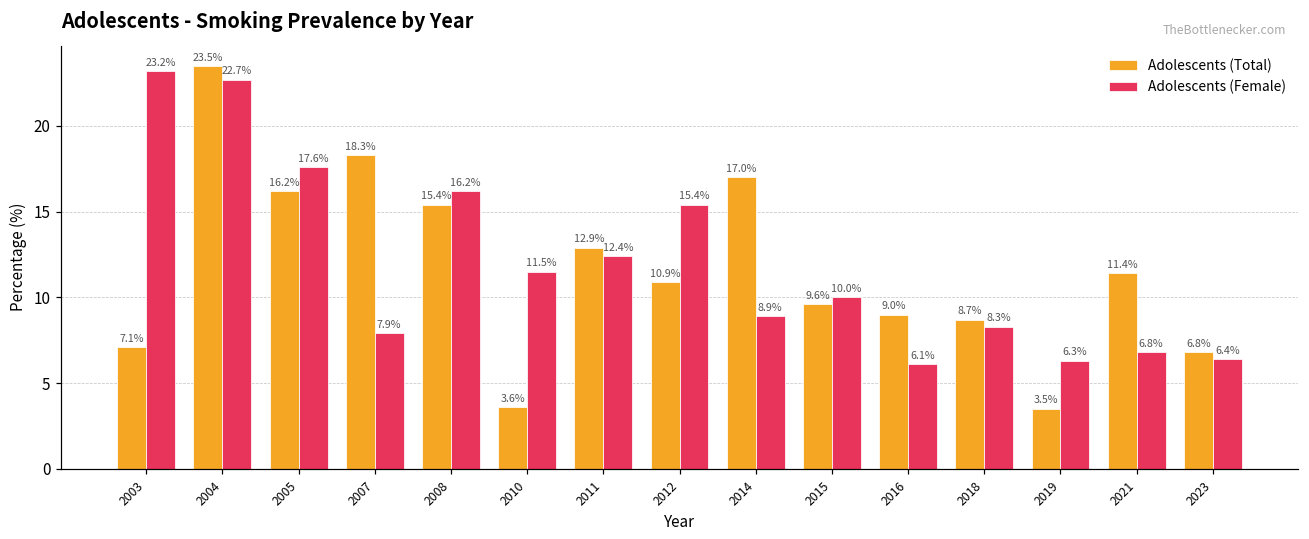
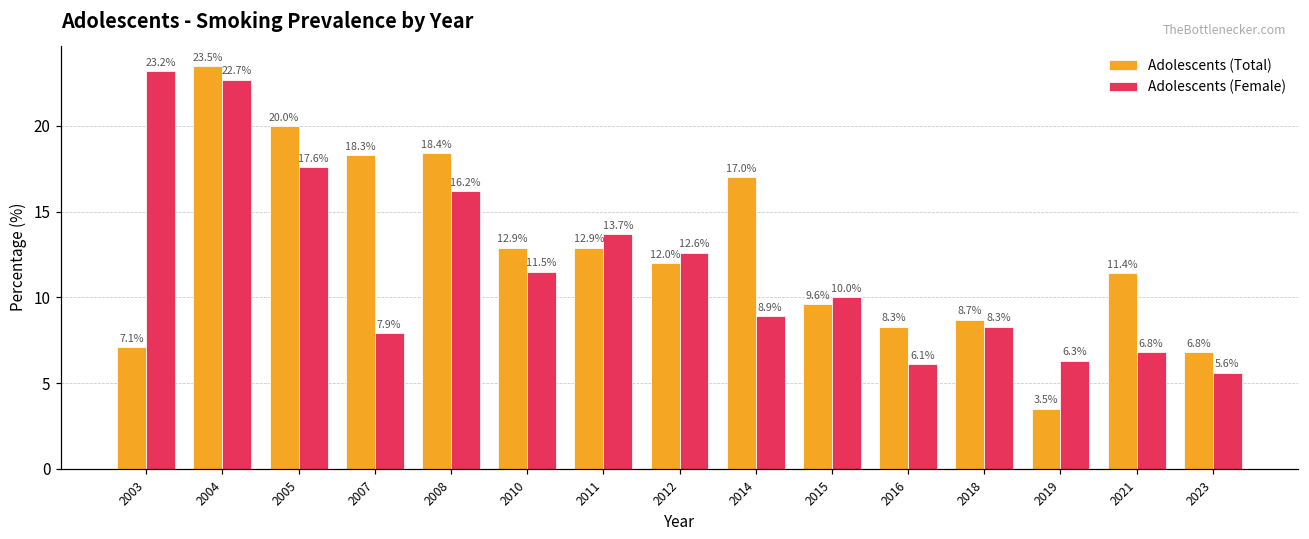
Adolescents (Total), 2005: 16.2% -> 20.0%
Adolescents (Total), 2008: 15.4% -> 18.4%
Adolescents (Total), 2010: 3.6% -> 12.9%
Adolescents (Female), 2011: 12.4% -> 13.7%
Adolescents (Total), 2012: 10.9% -> 12.0%
Adolescents (Female), 2012: 15.4% -> 12.6%
Adolescents (Total), 2016: 9.0% -> 8.3%
Adolescents (Female), 2023: 6.4% -> 5.6%
